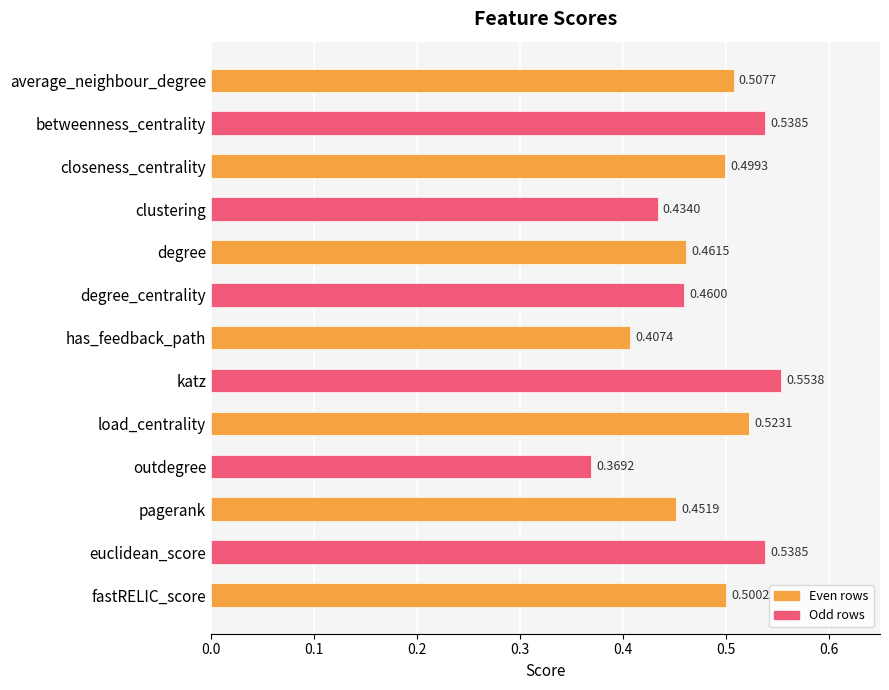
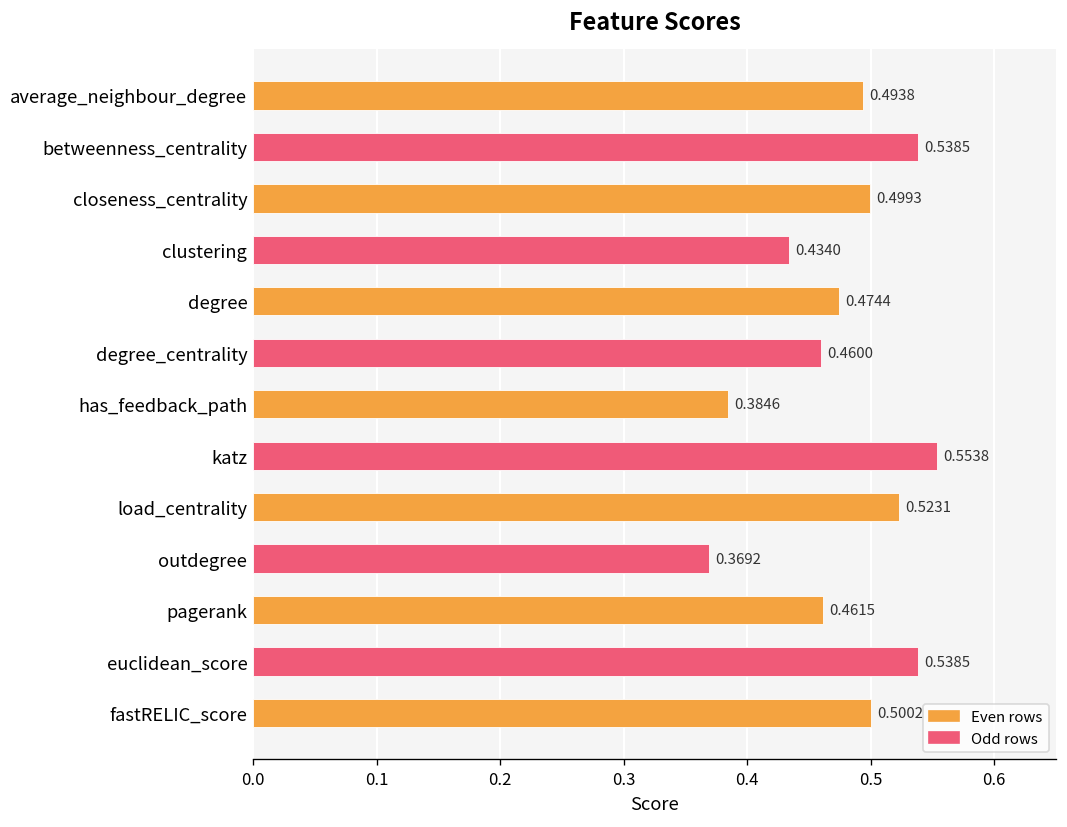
average_neighbour_degree: 0.5077 -> 0.4938
degree: 0.4615 -> 0.4744
has_feedback_path: 0.4074 -> 0.3846
pagerank: 0.4519 -> 0.4615
